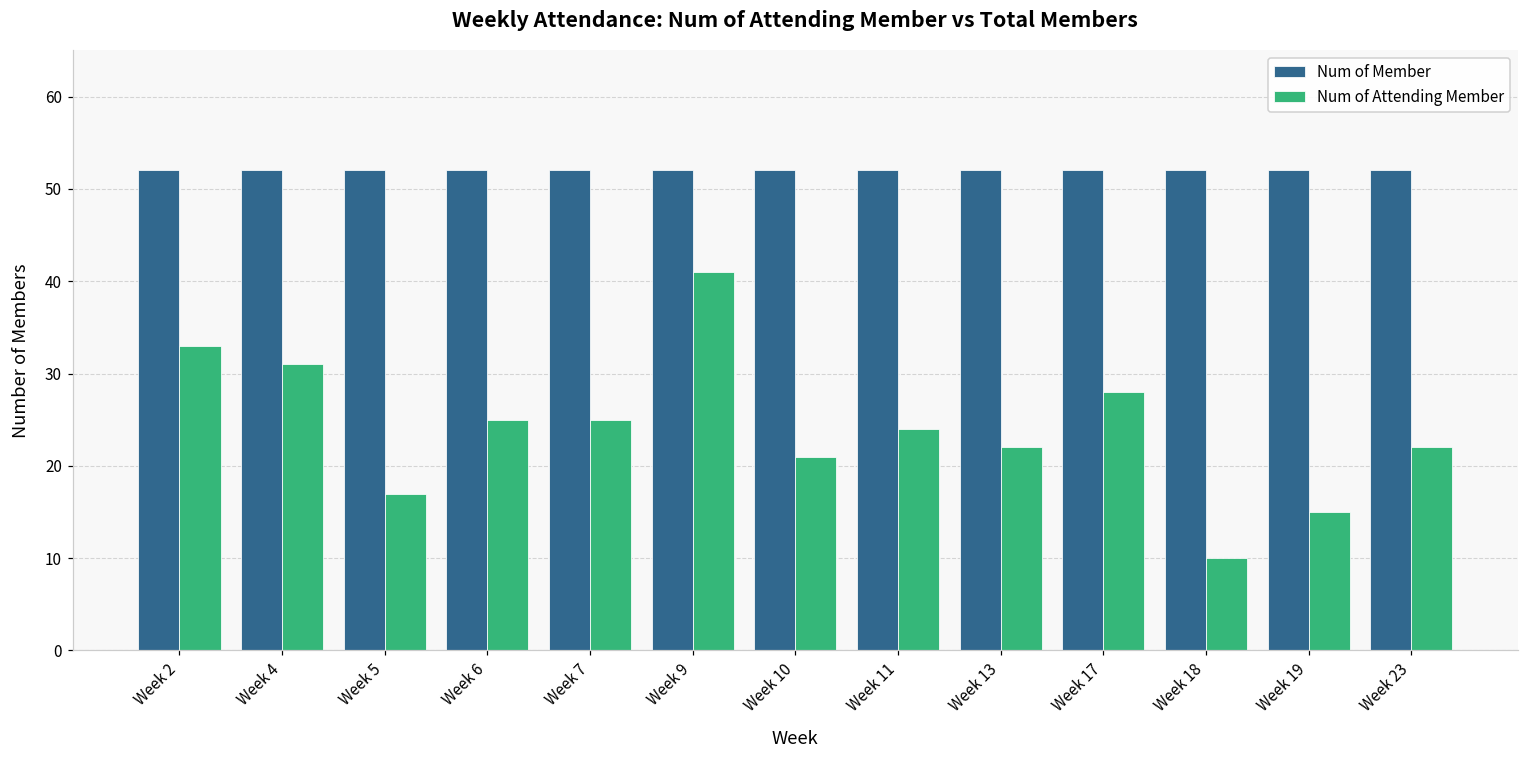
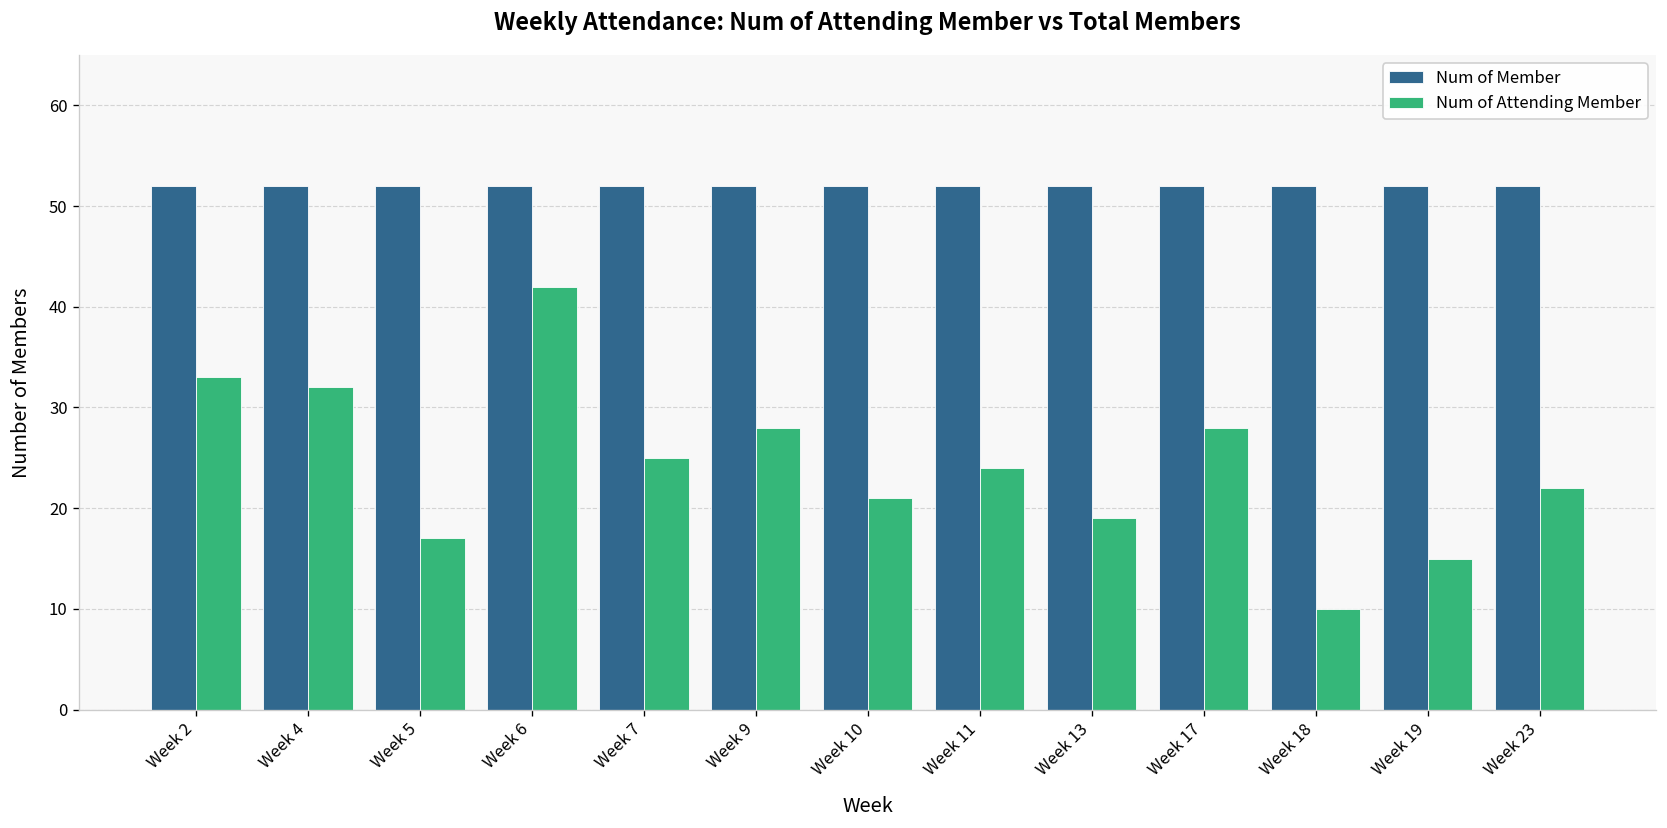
Num of Attending Member, Week 4: 31 -> 32
Num of Attending Member, Week 6: 25 -> 42
Num of Attending Member, Week 9: 41 -> 28
Num of Attending Member, Week 13: 22 -> 19
